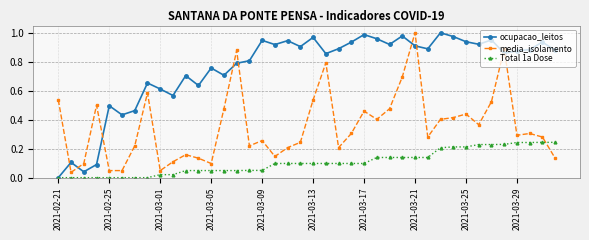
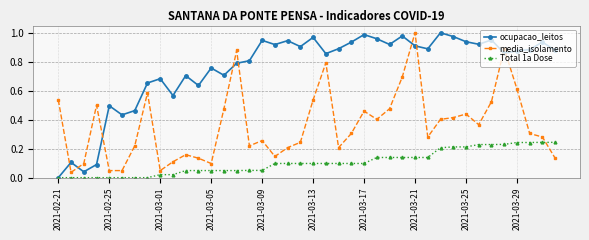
ocupacao_leitos, 2021-03-01: 0.61 -> 0.68
media_isolamento, 2021-03-29: 0.29 -> 0.61
